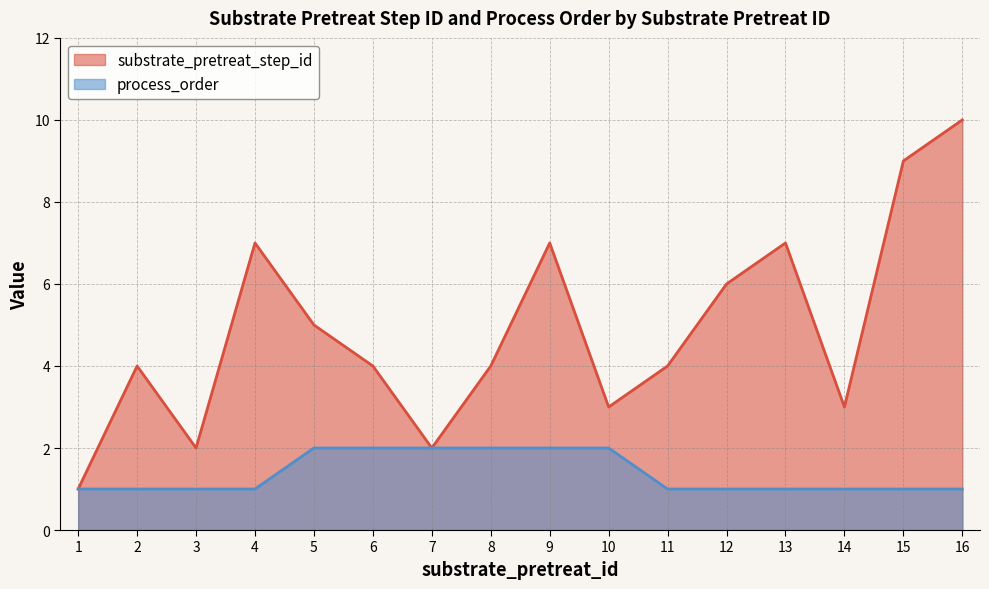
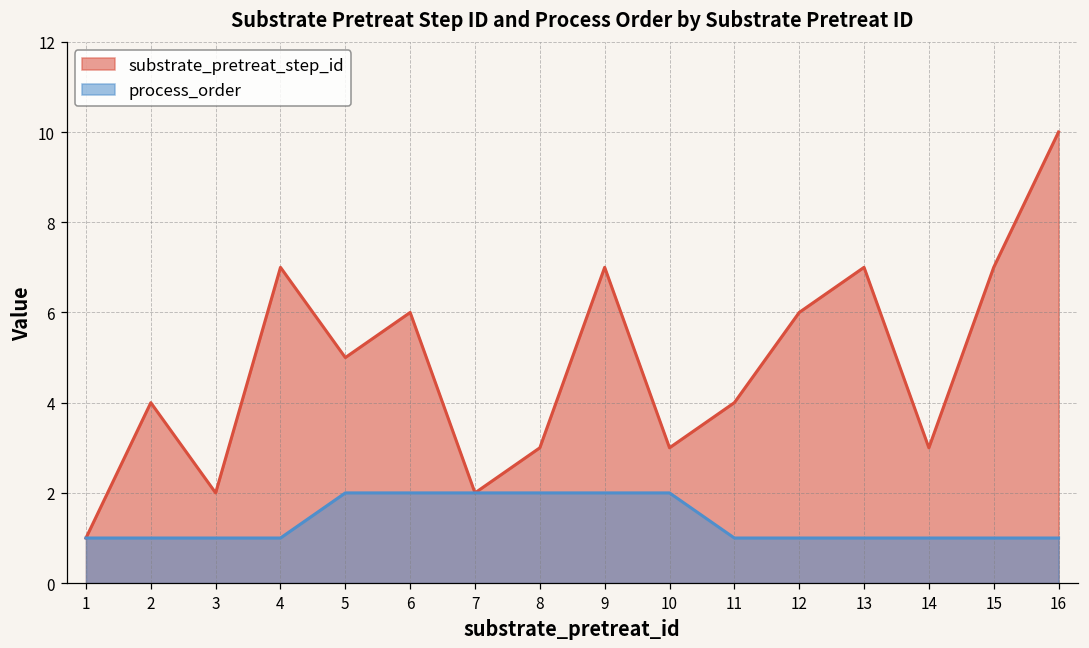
substrate_pretreat_step_id, 6: 4 -> 6
substrate_pretreat_step_id, 8: 4 -> 3
substrate_pretreat_step_id, 15: 9 -> 7
